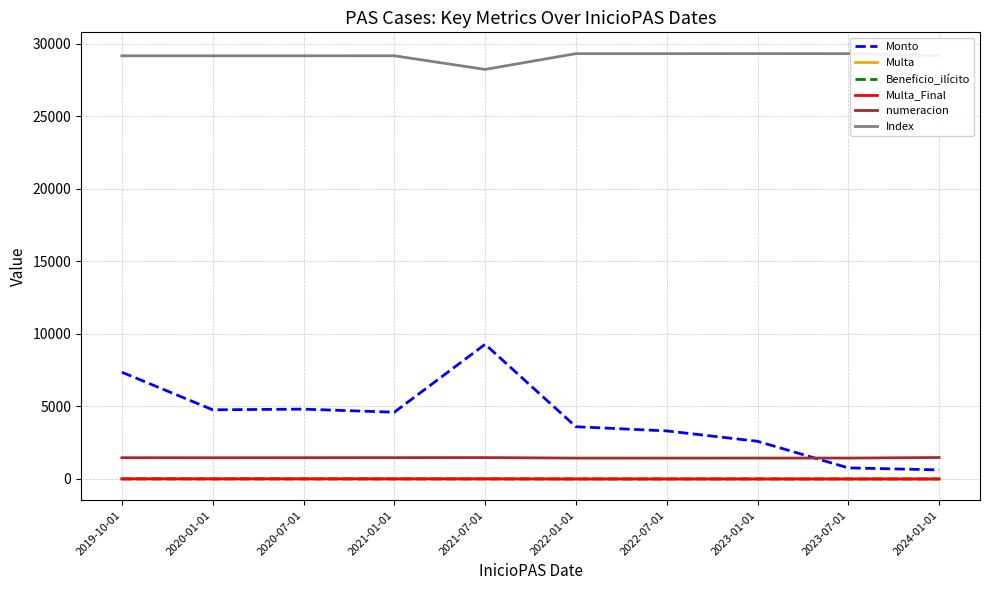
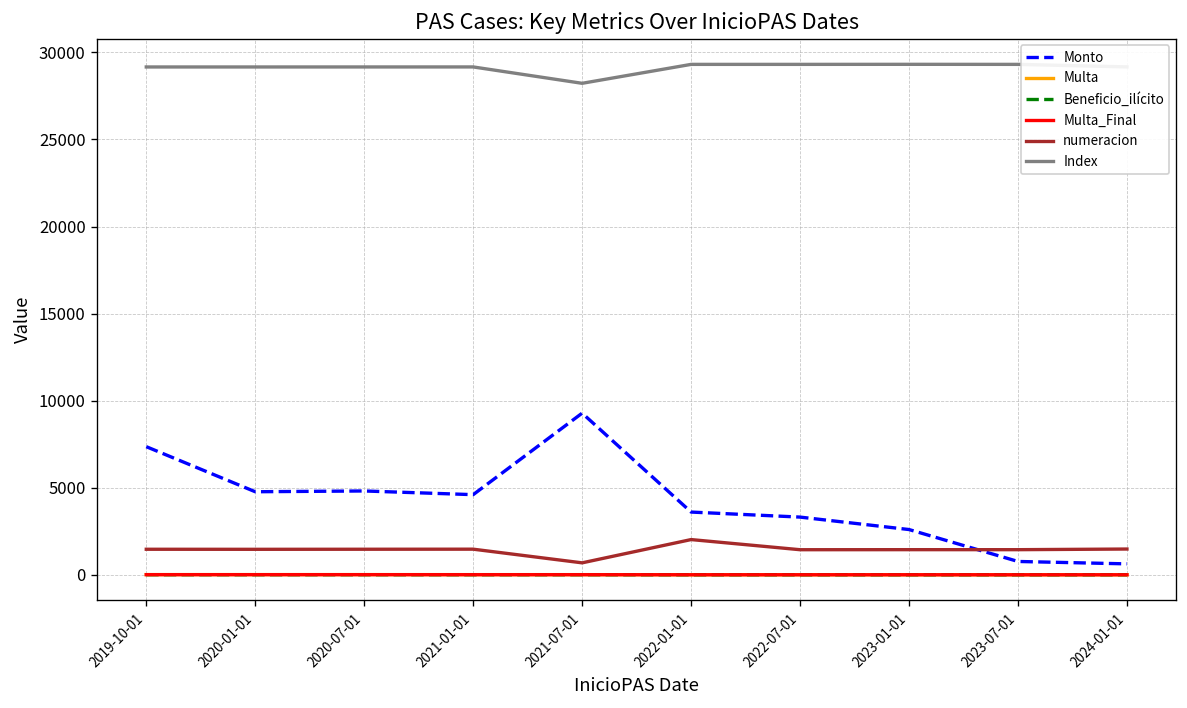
numeracion, 2021-07-01: 1500 -> 700
numeracion, 2022-01-01: 1400 -> 2000
